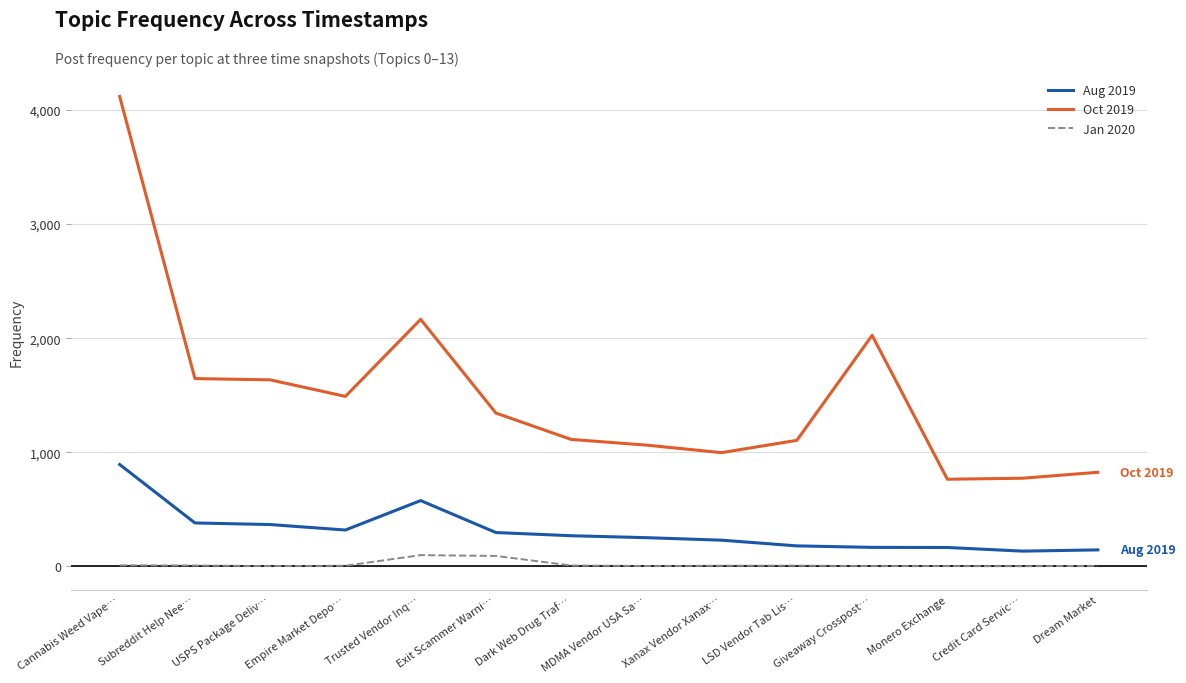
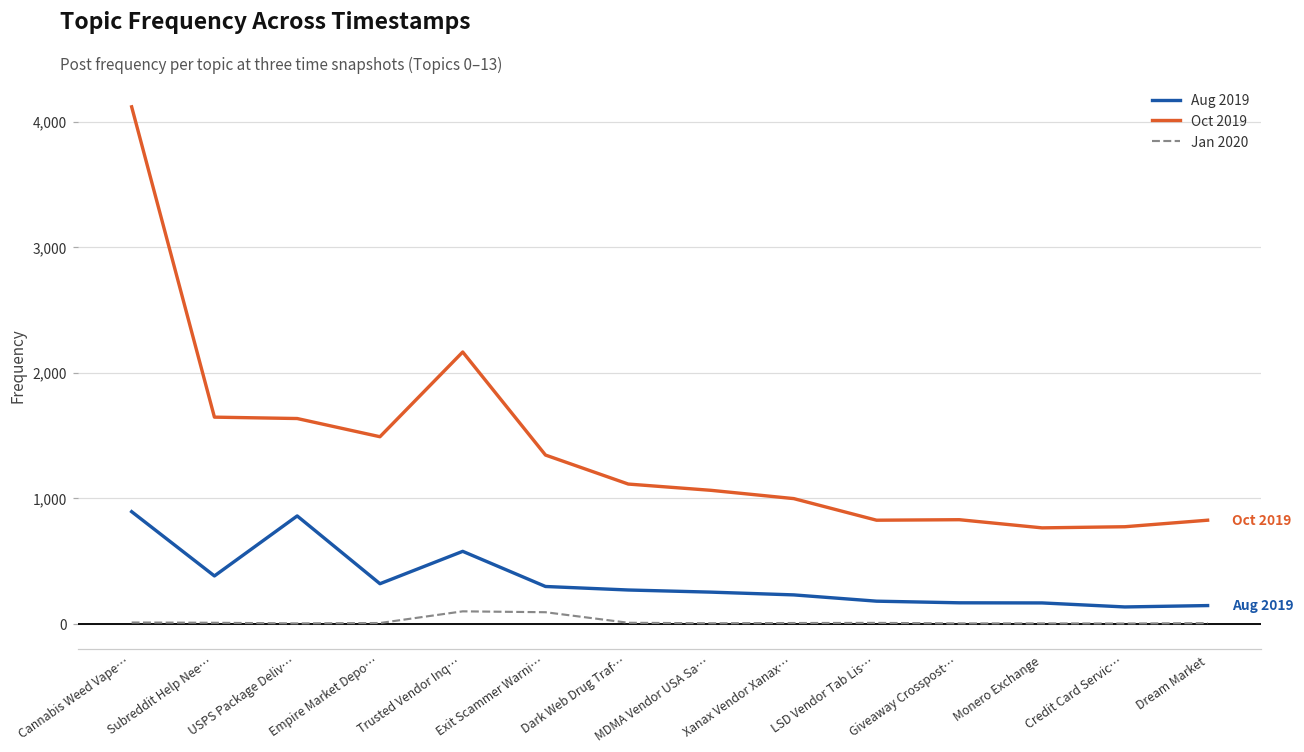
Aug 2019, USPS Package Deliv…: 370 -> 860
Oct 2019, LSD Vendor Tab Lis…: 1,110 -> 830
Oct 2019, Giveaway Crosspost…: 2,030 -> 830
